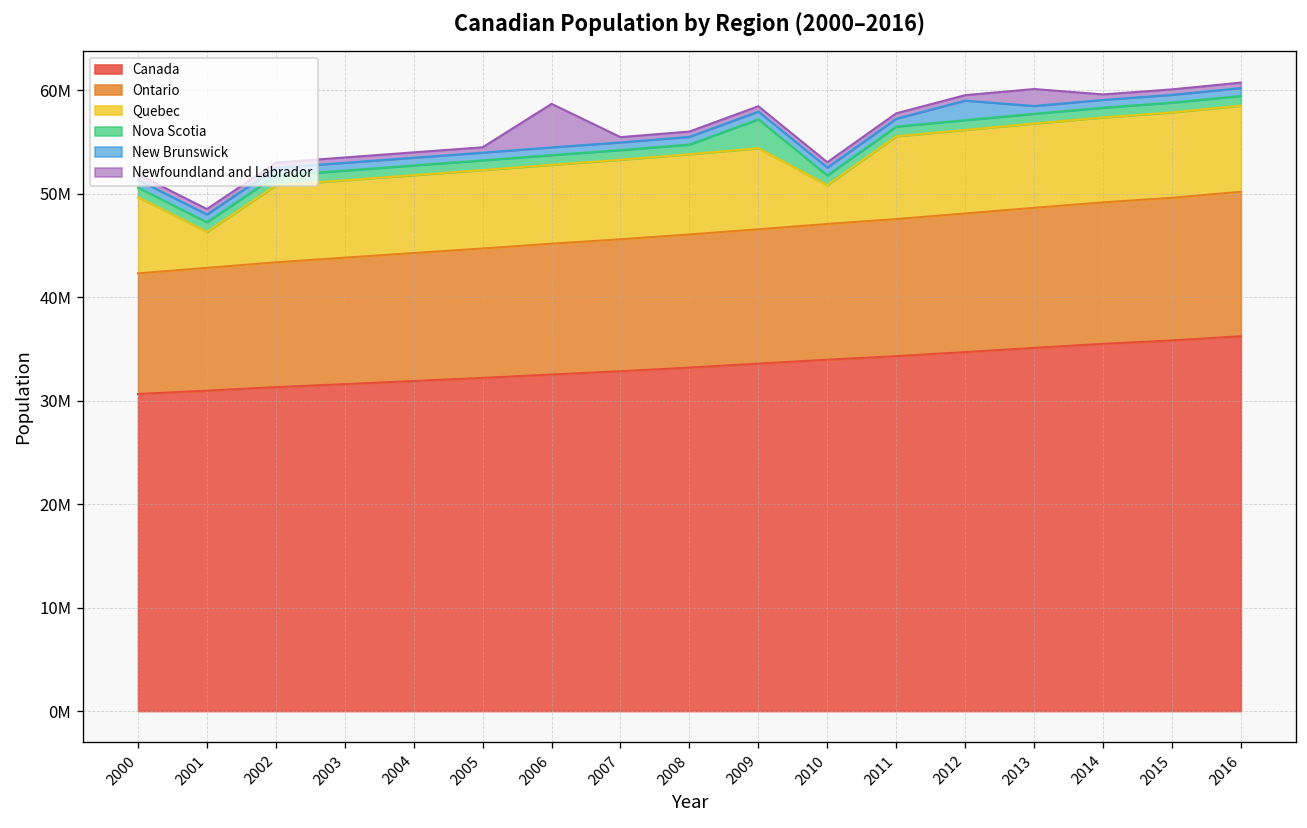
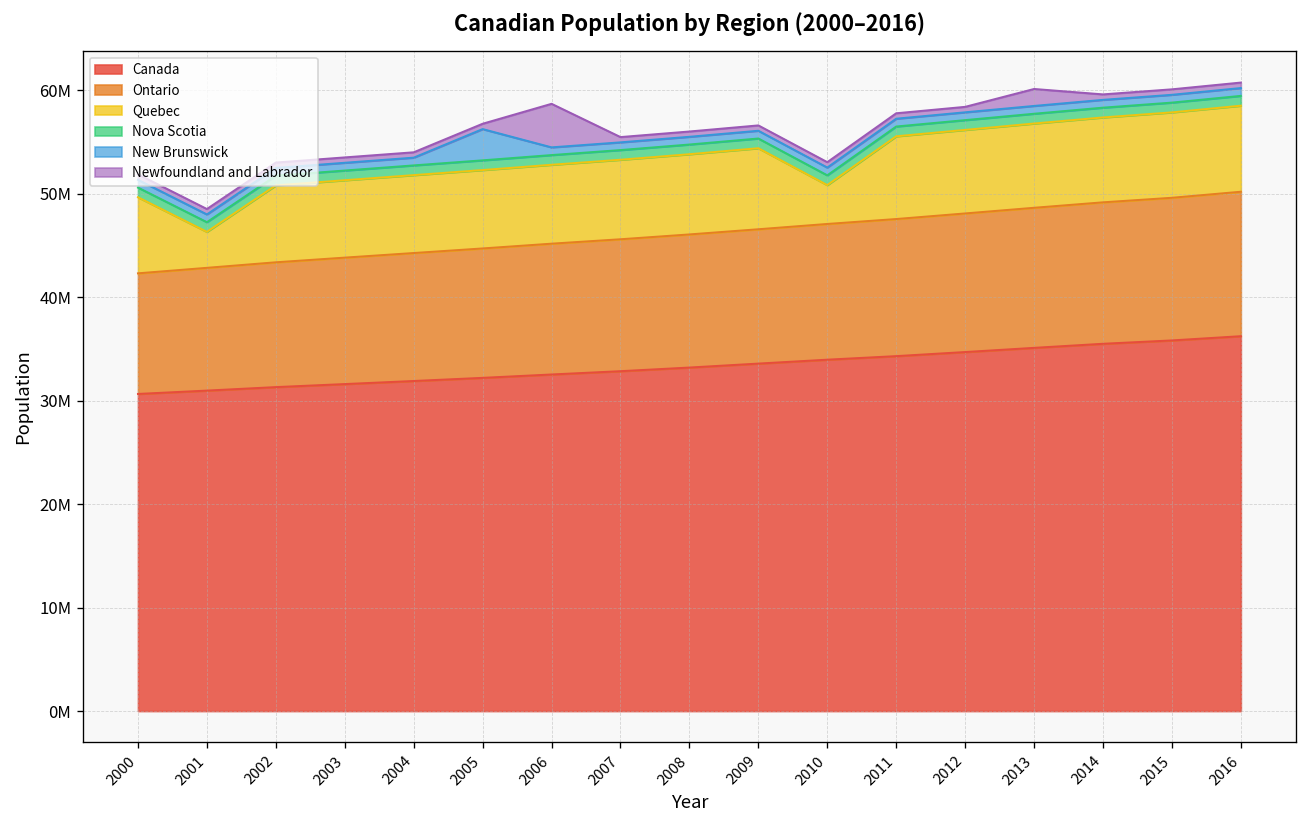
New Brunswick, 2005: 1000000 -> 3000000
Nova Scotia, 2009: 3000000 -> 1000000
New Brunswick, 2012: 2000000 -> 1000000
